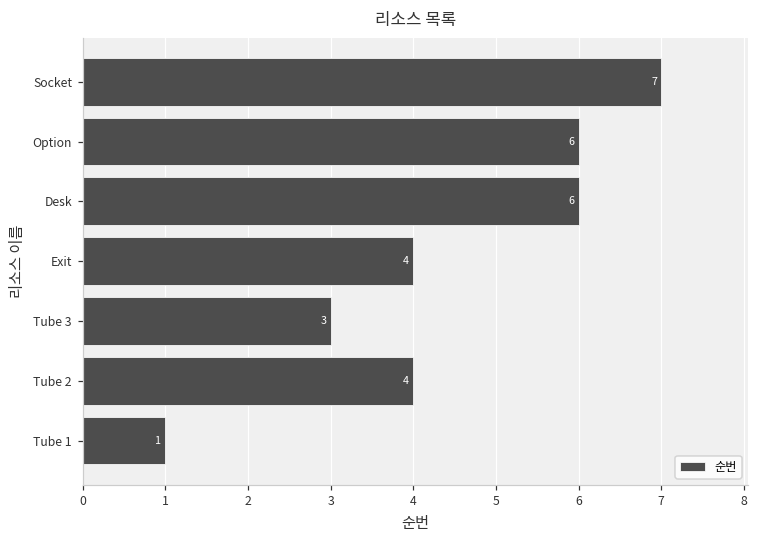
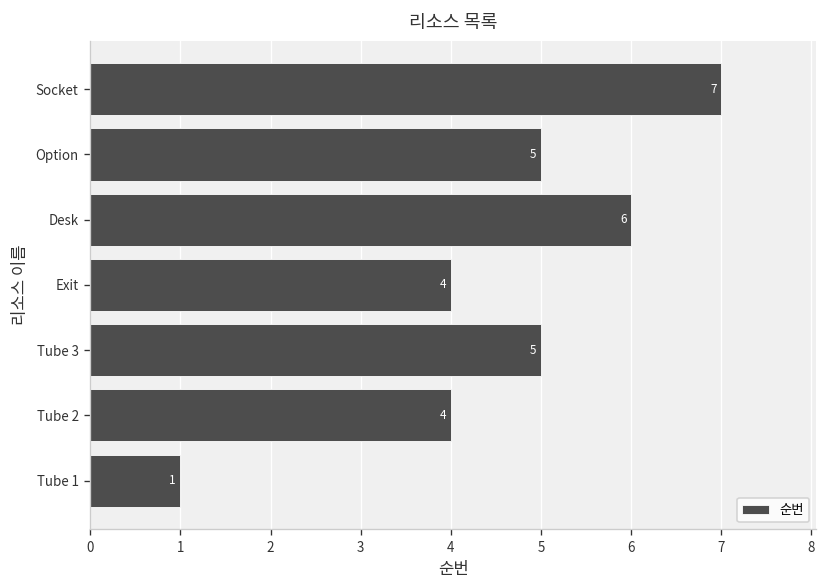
Option: 6 -> 5
Tube 3: 3 -> 5
